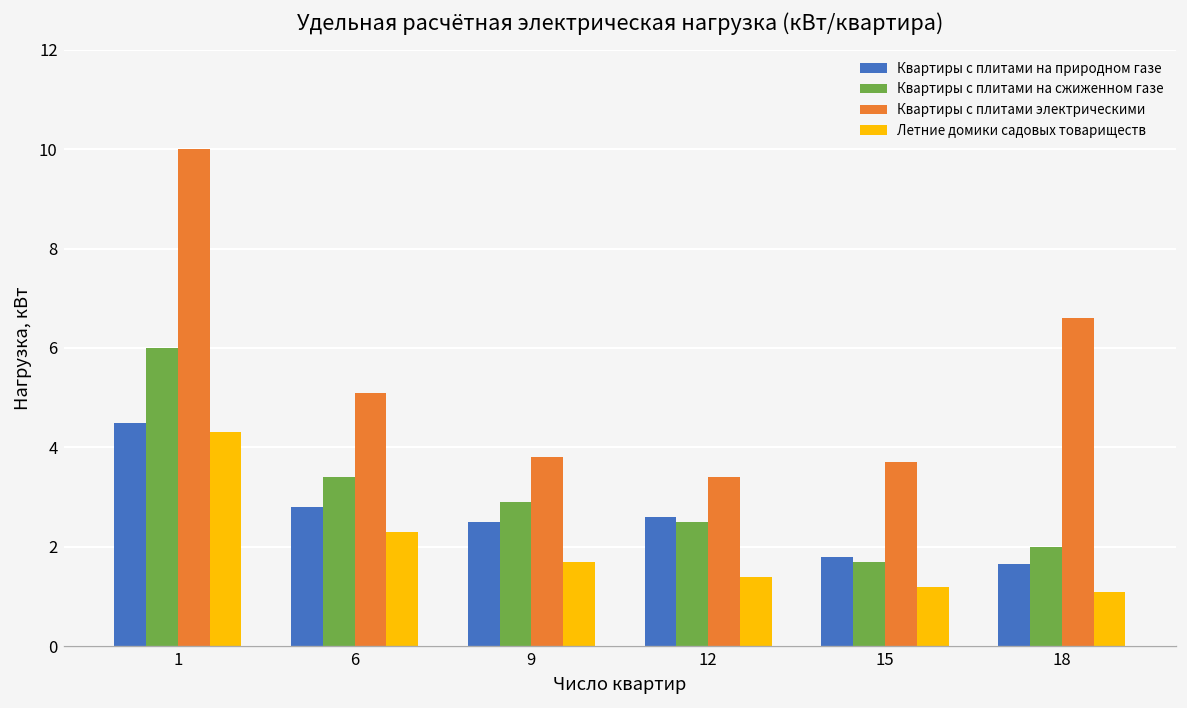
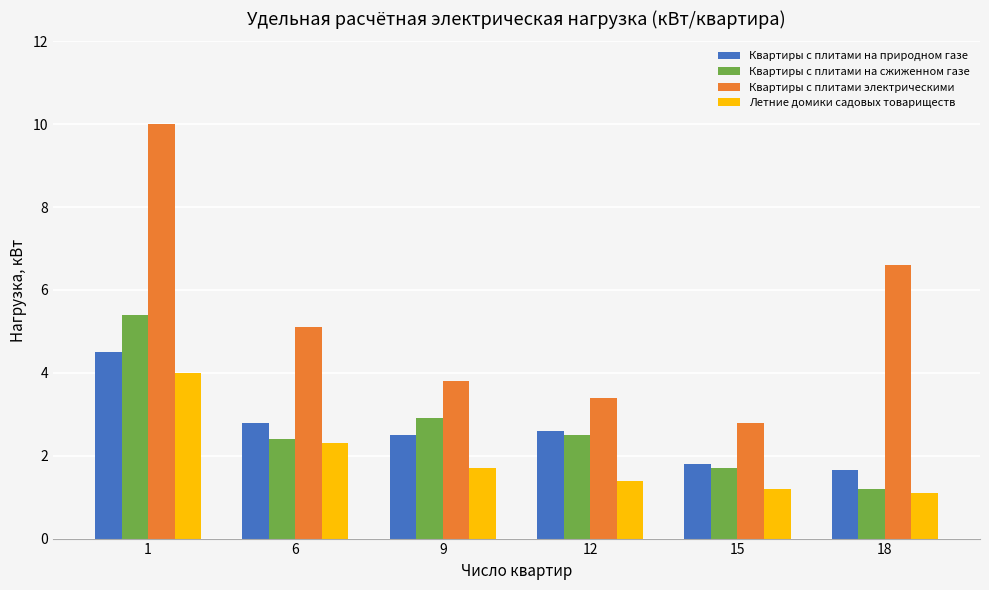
Квартиры с плитами на сжиженном газе, 1: 6.0 -> 5.4
Летние домики садовых товариществ, 1: 4.3 -> 4.0
Квартиры с плитами на сжиженном газе, 6: 3.4 -> 2.4
Квартиры с плитами электрическими, 15: 3.7 -> 2.8
Квартиры с плитами на сжиженном газе, 18: 2.0 -> 1.2
